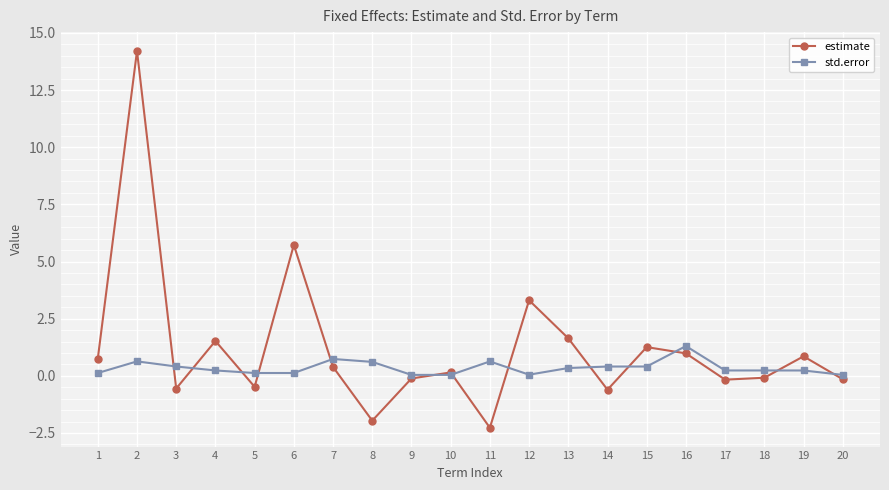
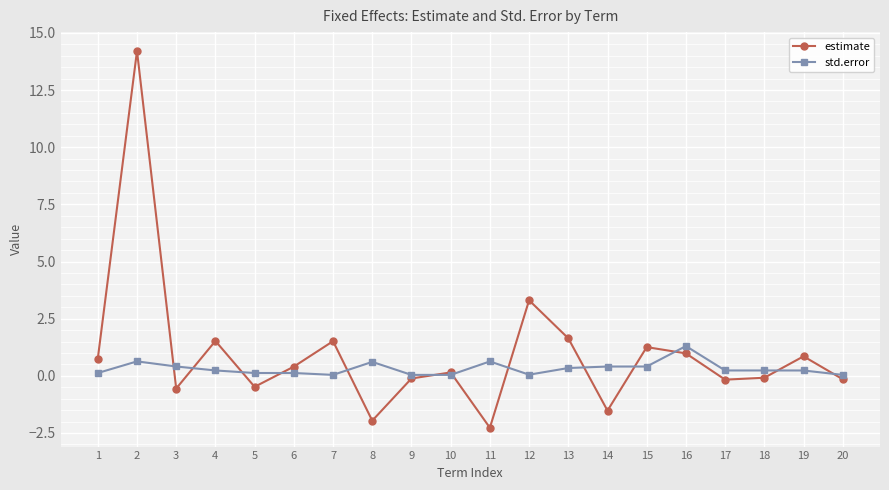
estimate, 6: 5.7 -> 0.4
estimate, 7: 0.4 -> 1.5
std.error, 7: 0.7 -> 0.0
estimate, 14: -0.6 -> -1.5
